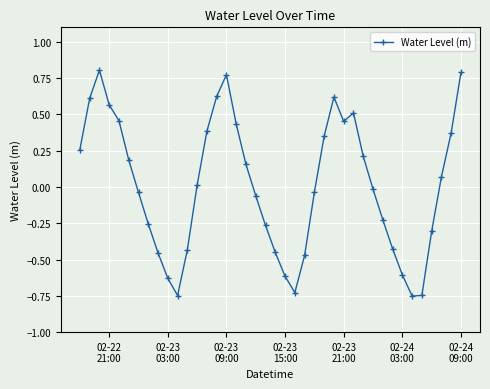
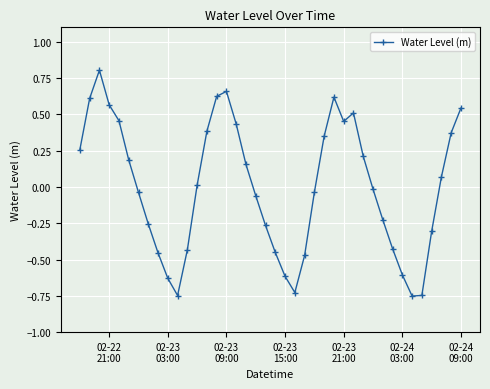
02-23 09:00: 0.77 -> 0.66
02-24 09:00: 0.79 -> 0.54
